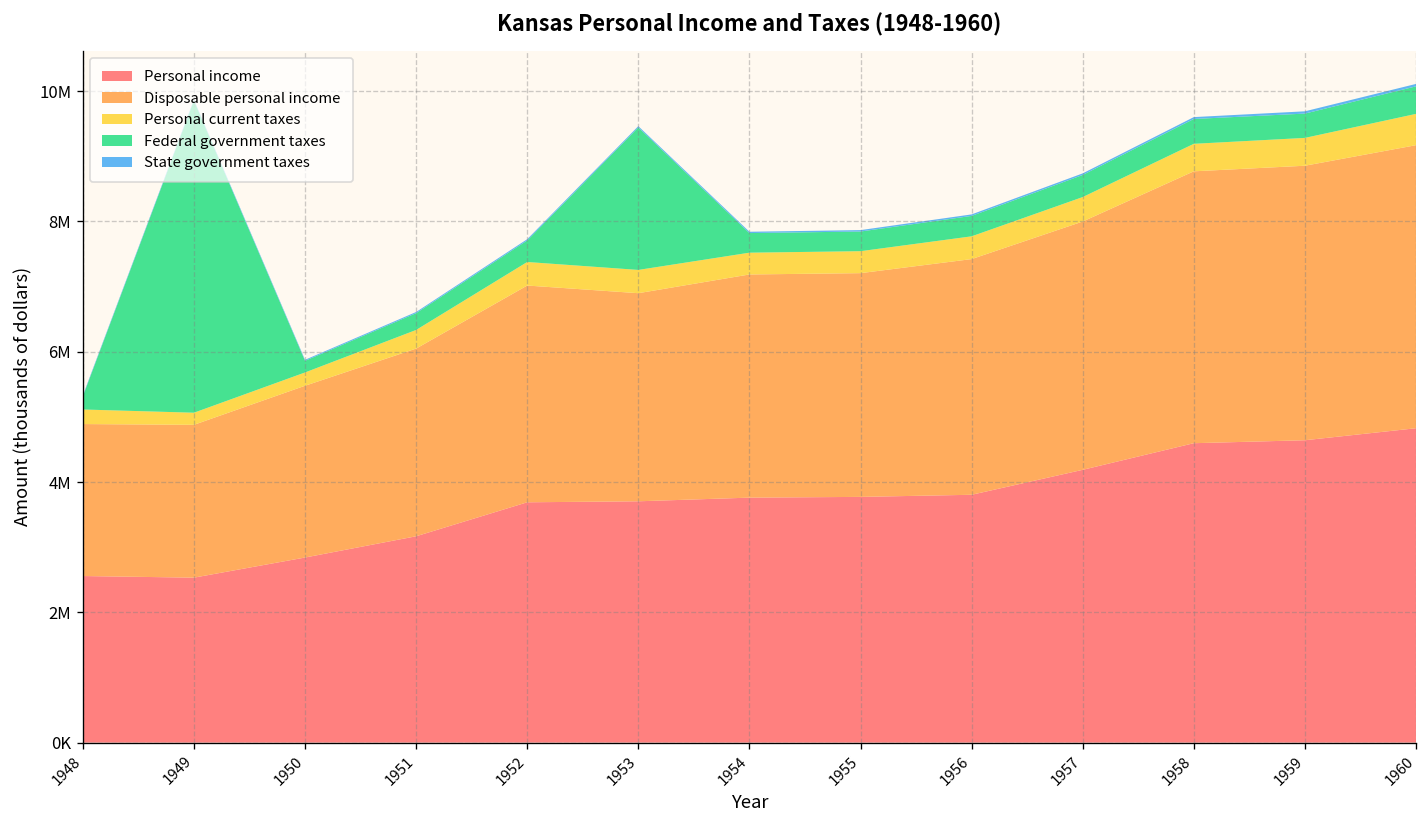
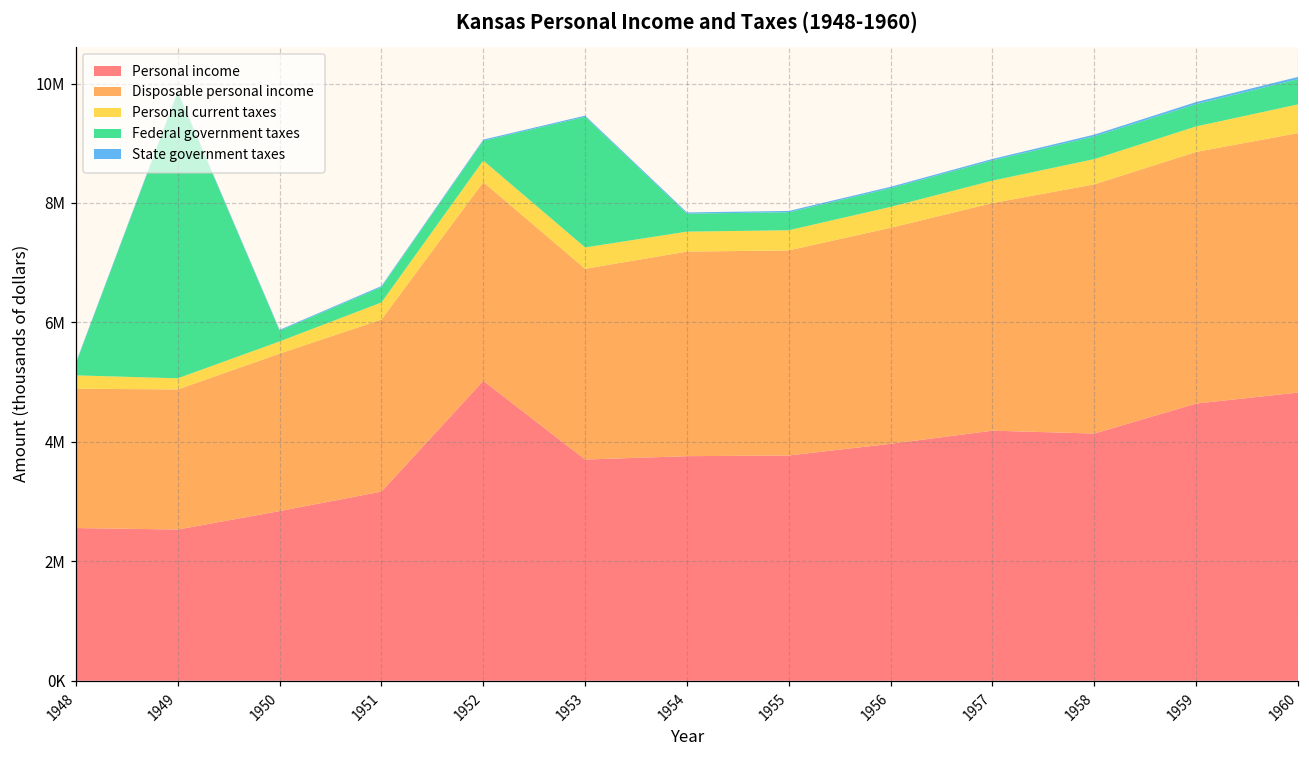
Personal income, 1952: 3700000 -> 5000000
Personal income, 1956: 3800000 -> 4000000
Personal income, 1958: 4600000 -> 4100000
